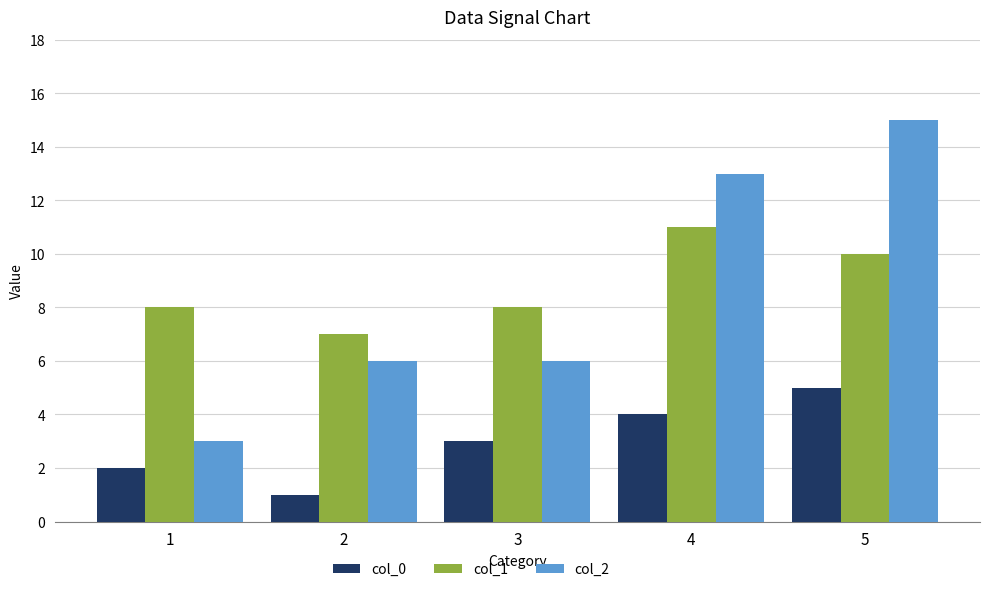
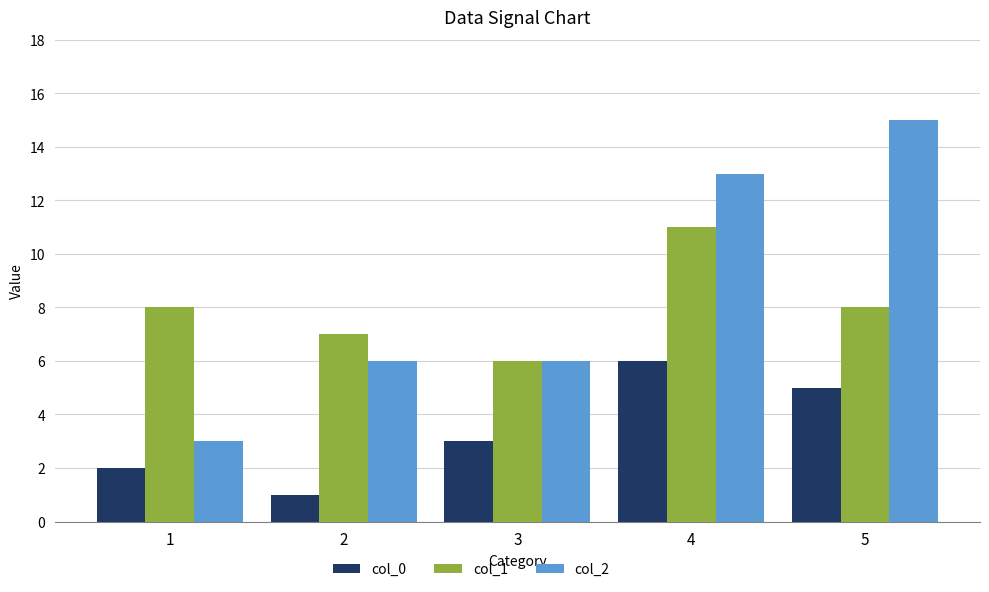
col_1, 3: 8 -> 6
col_0, 4: 4 -> 6
col_1, 5: 10 -> 8
